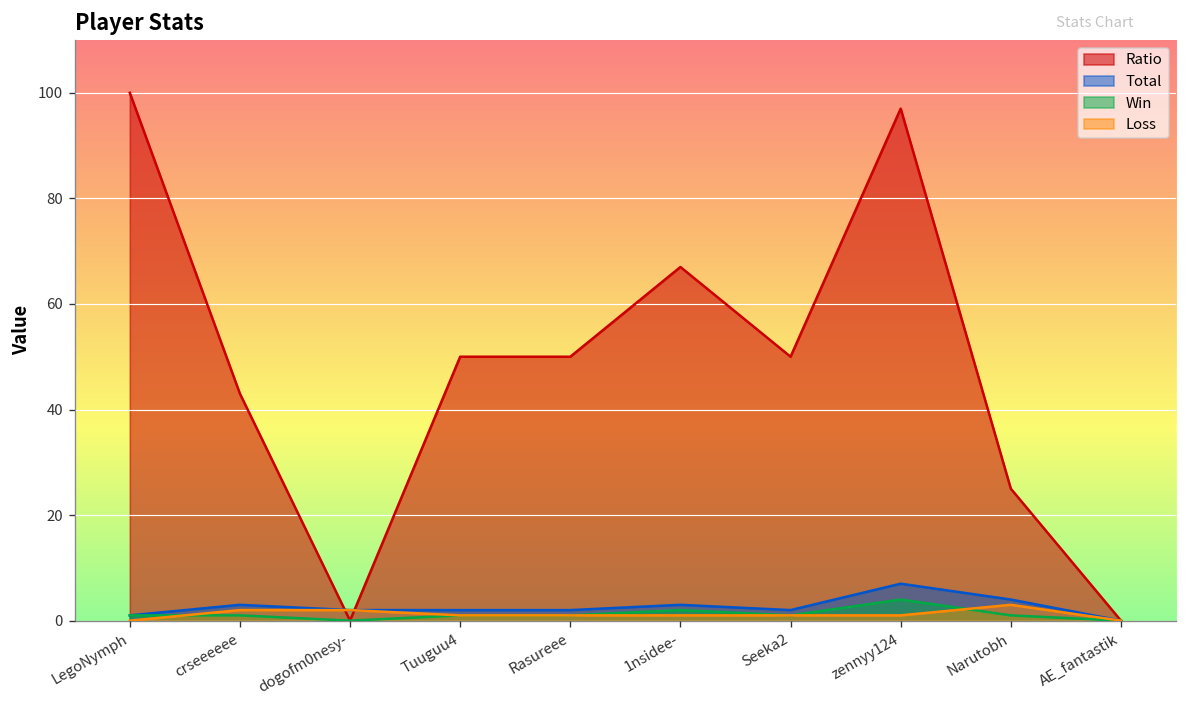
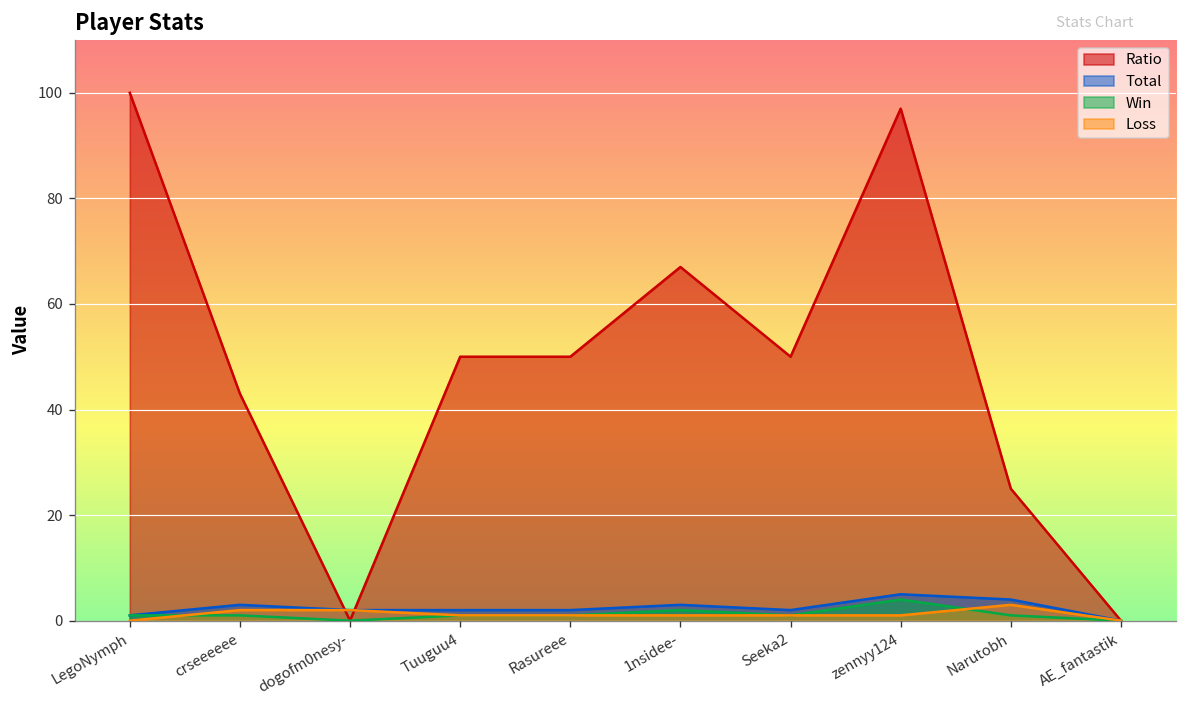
Total, zennyy124: 7 -> 5
